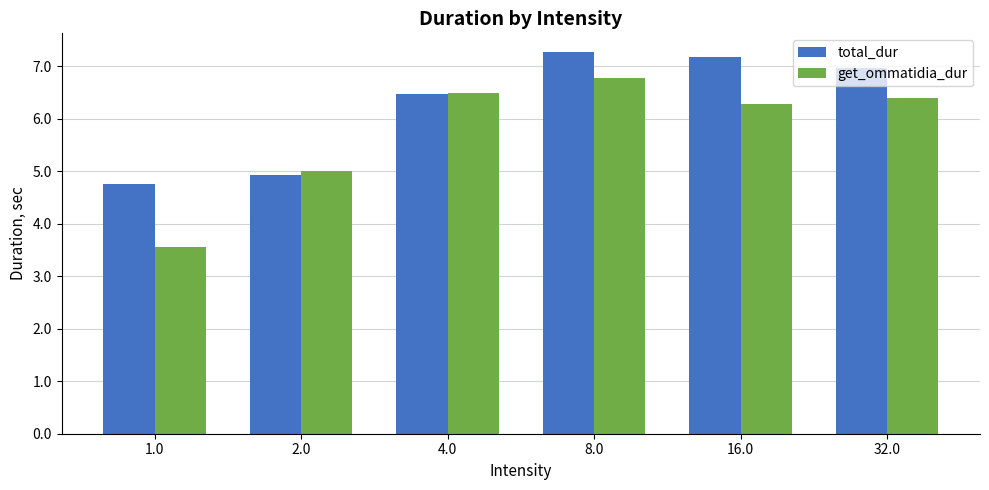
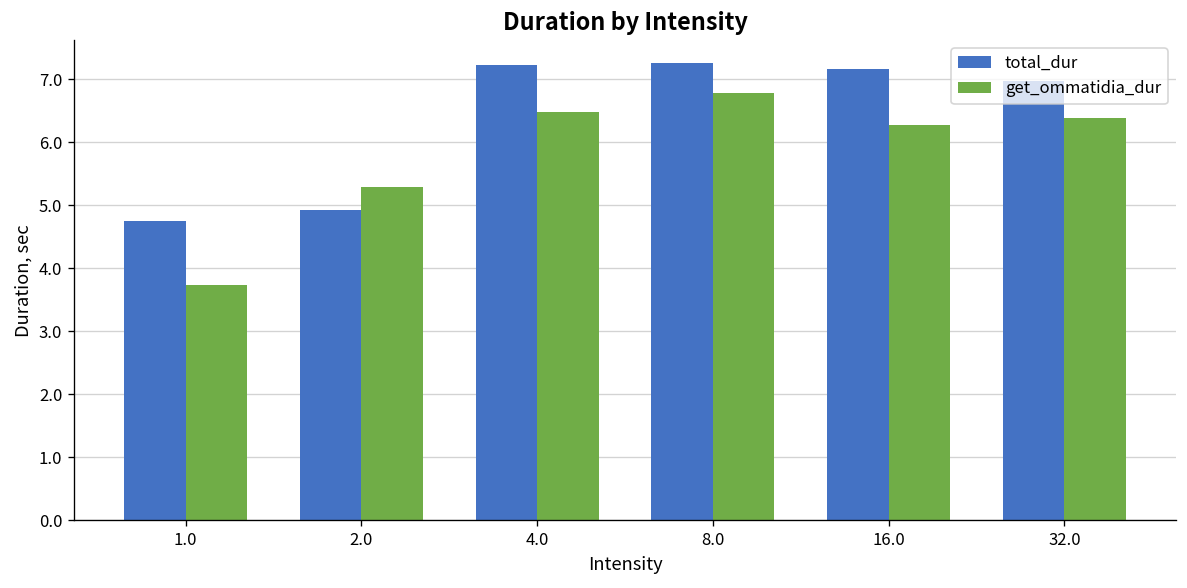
get_ommatidia_dur, 1.0: 3.5 -> 3.7
get_ommatidia_dur, 2.0: 5.0 -> 5.3
total_dur, 4.0: 6.5 -> 7.2
